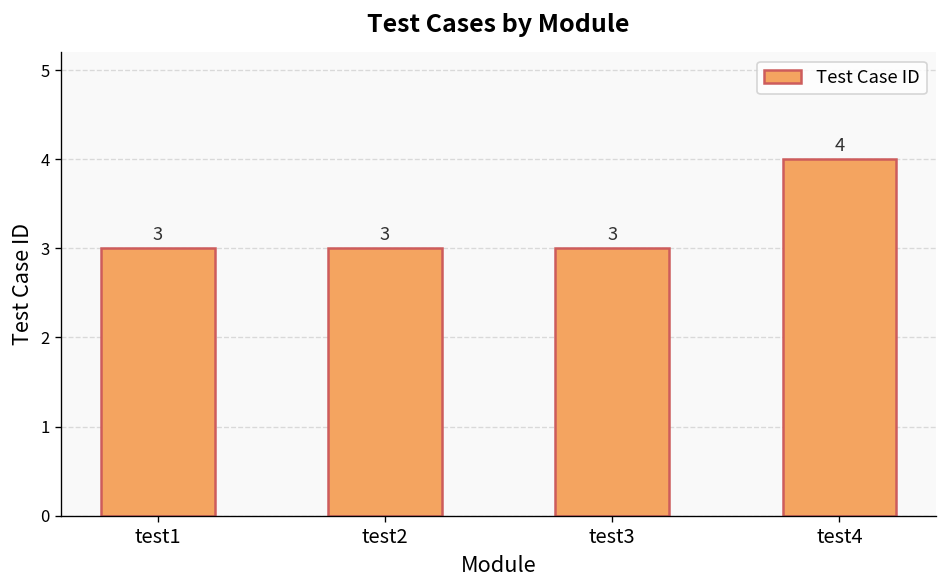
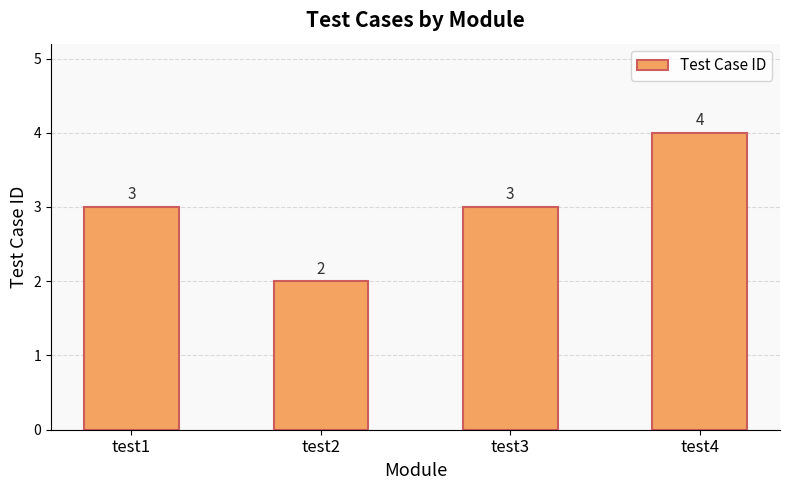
test2: 3 -> 2
